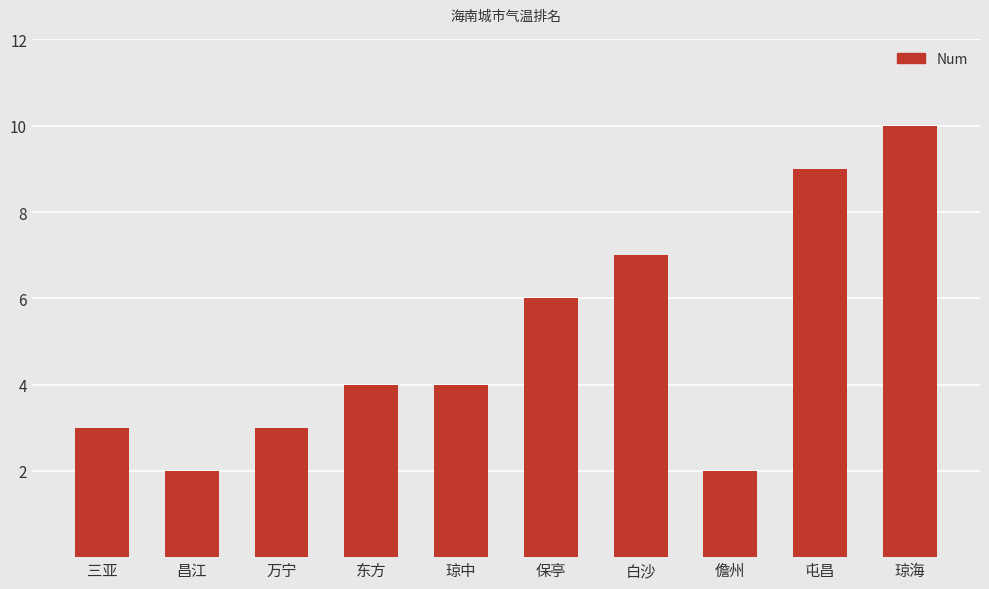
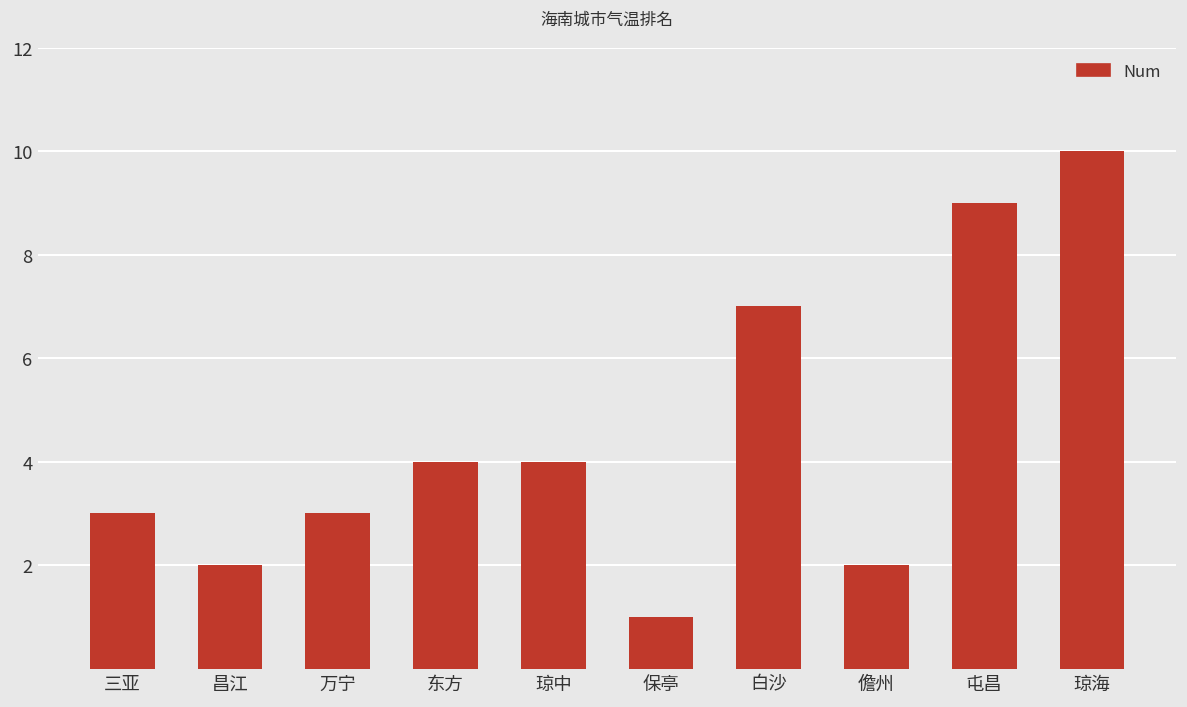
保亭: 6 -> 1
